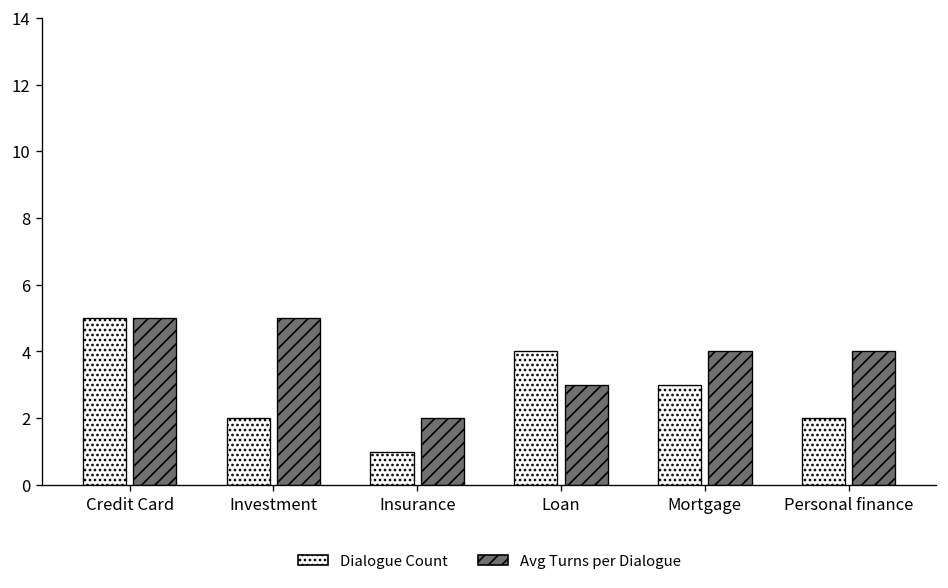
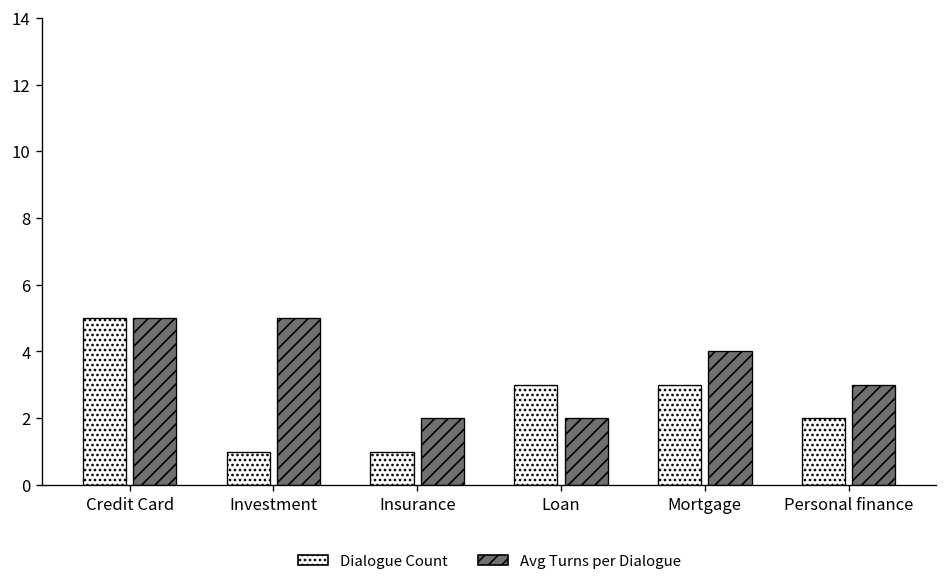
Dialogue Count, Investment: 2 -> 1
Dialogue Count, Loan: 4 -> 3
Avg Turns per Dialogue, Loan: 3 -> 2
Avg Turns per Dialogue, Personal finance: 4 -> 3
